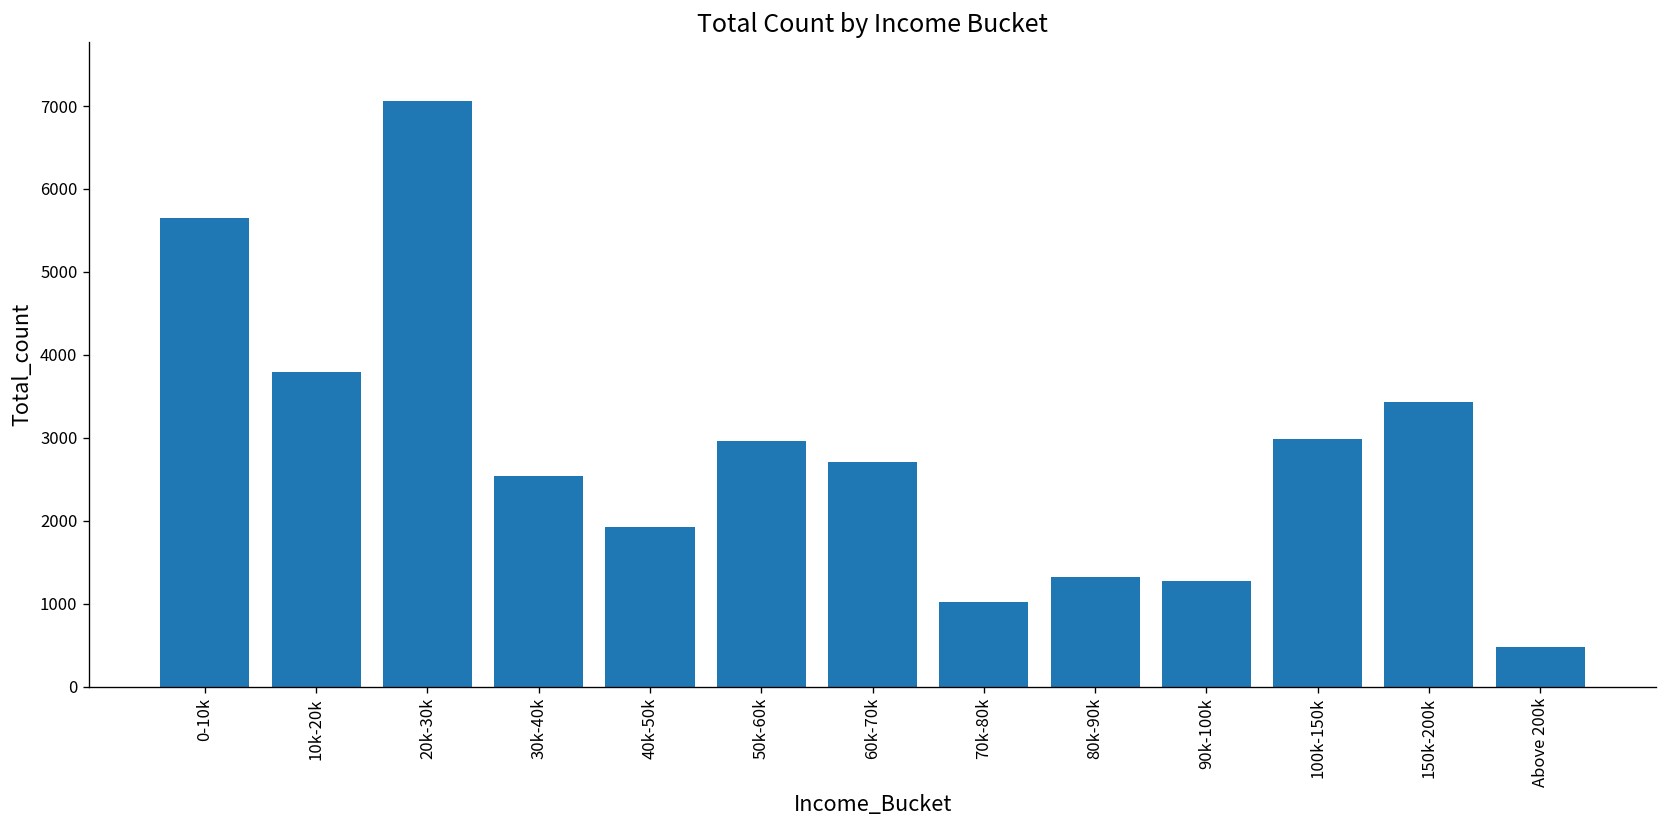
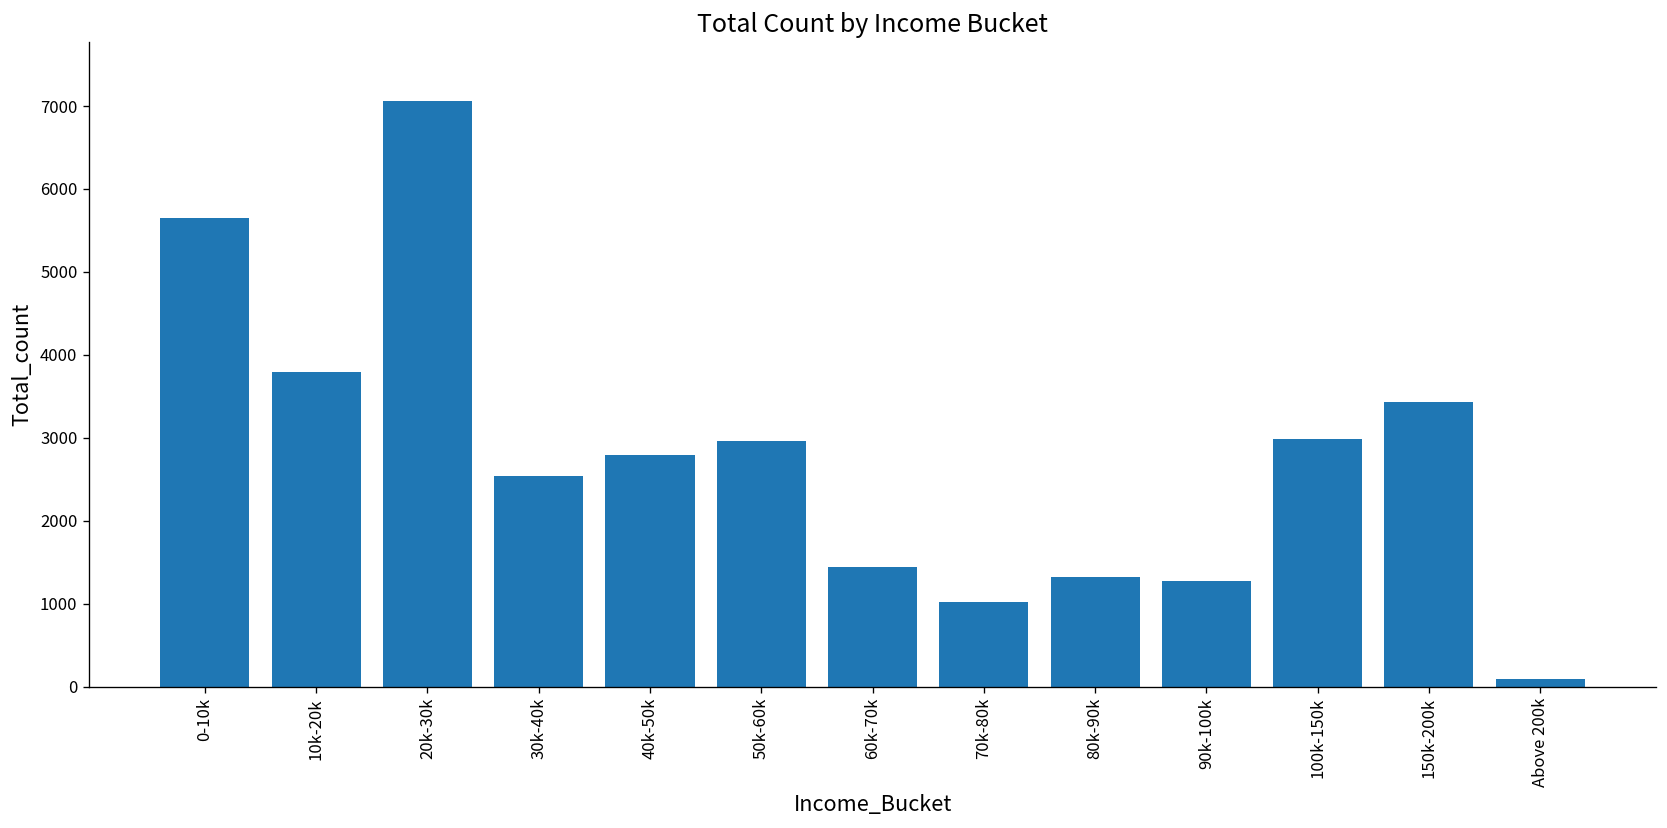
40k-50k: 1900 -> 2800
60k-70k: 2700 -> 1400
Above 200k: 500 -> 100
